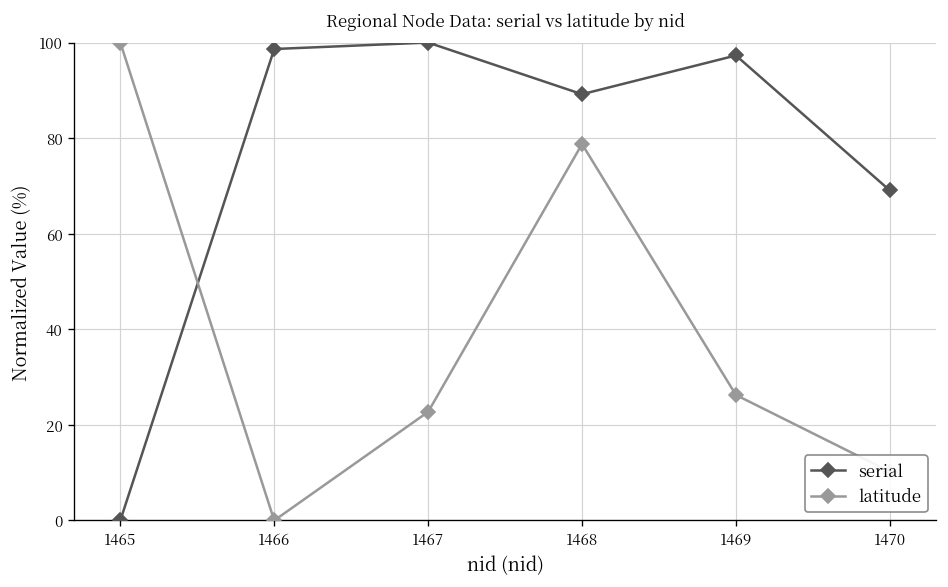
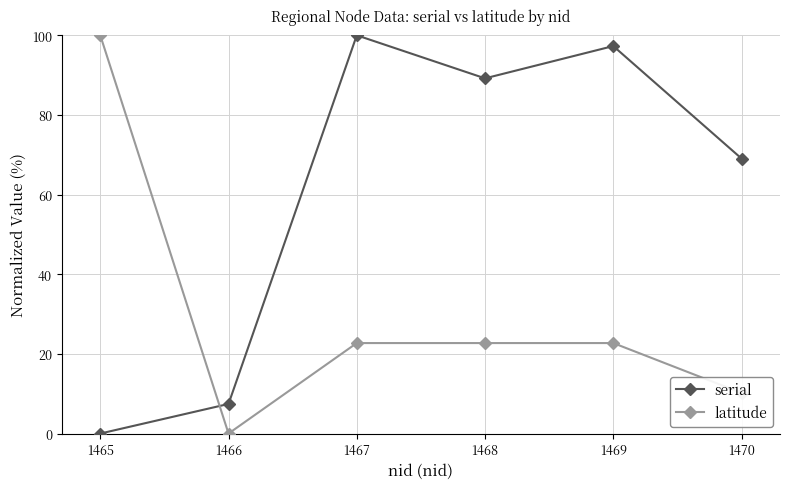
serial, 1466: 99 -> 7
latitude, 1468: 79 -> 23
latitude, 1469: 26 -> 23
